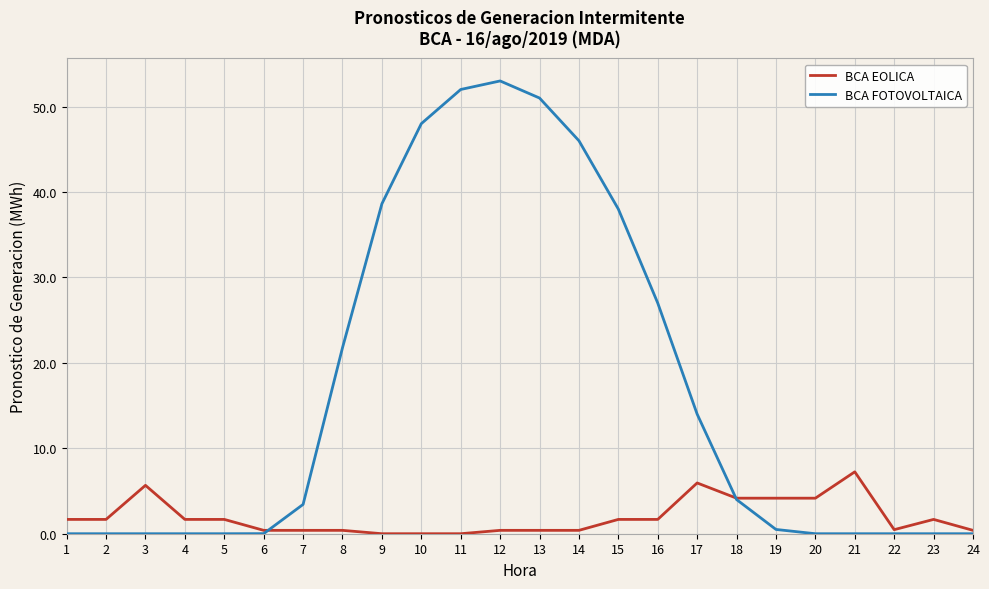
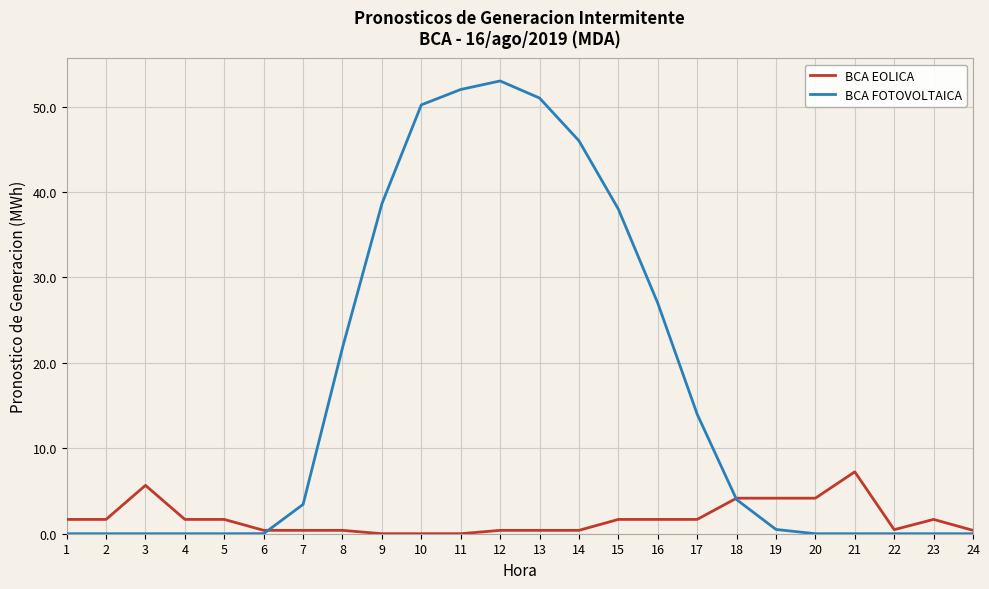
BCA FOTOVOLTAICA, 10: 48 -> 50
BCA EOLICA, 17: 6 -> 2
